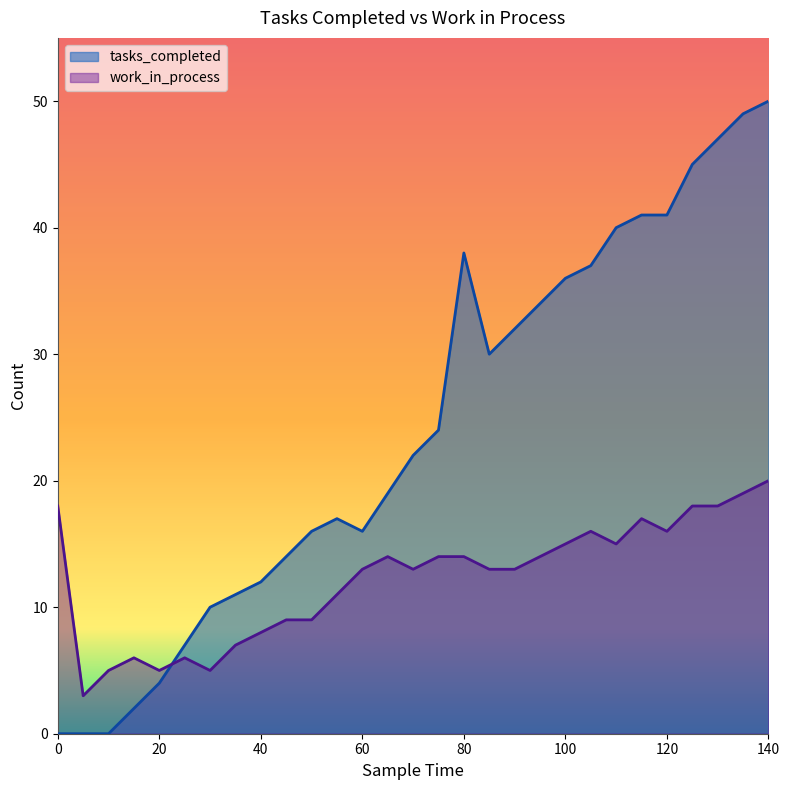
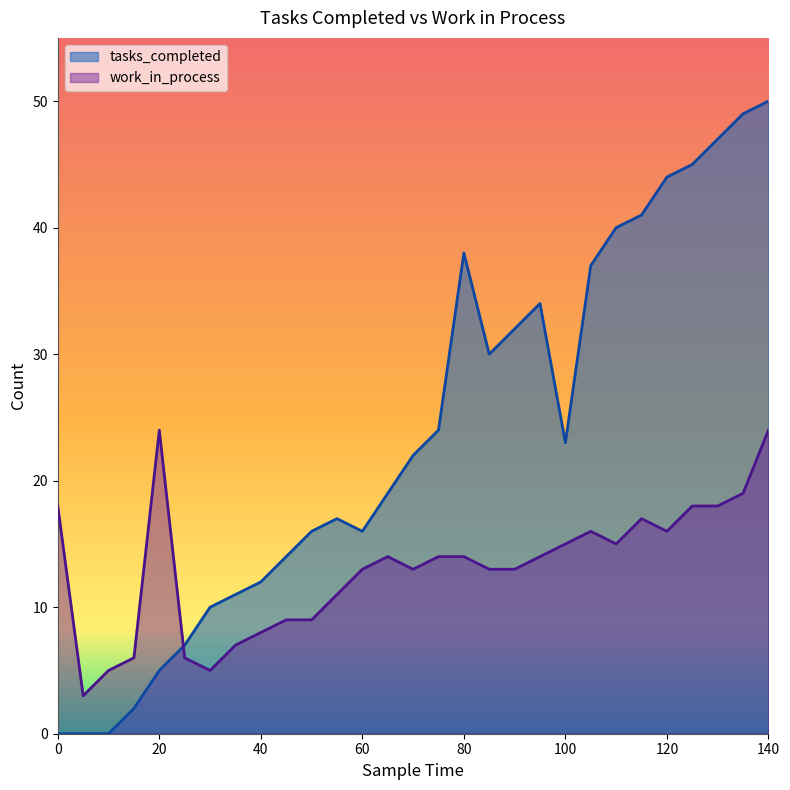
tasks_completed, 20: 4 -> 5
work_in_process, 20: 5 -> 24
tasks_completed, 100: 36 -> 23
tasks_completed, 120: 41 -> 44
work_in_process, 140: 20 -> 24
